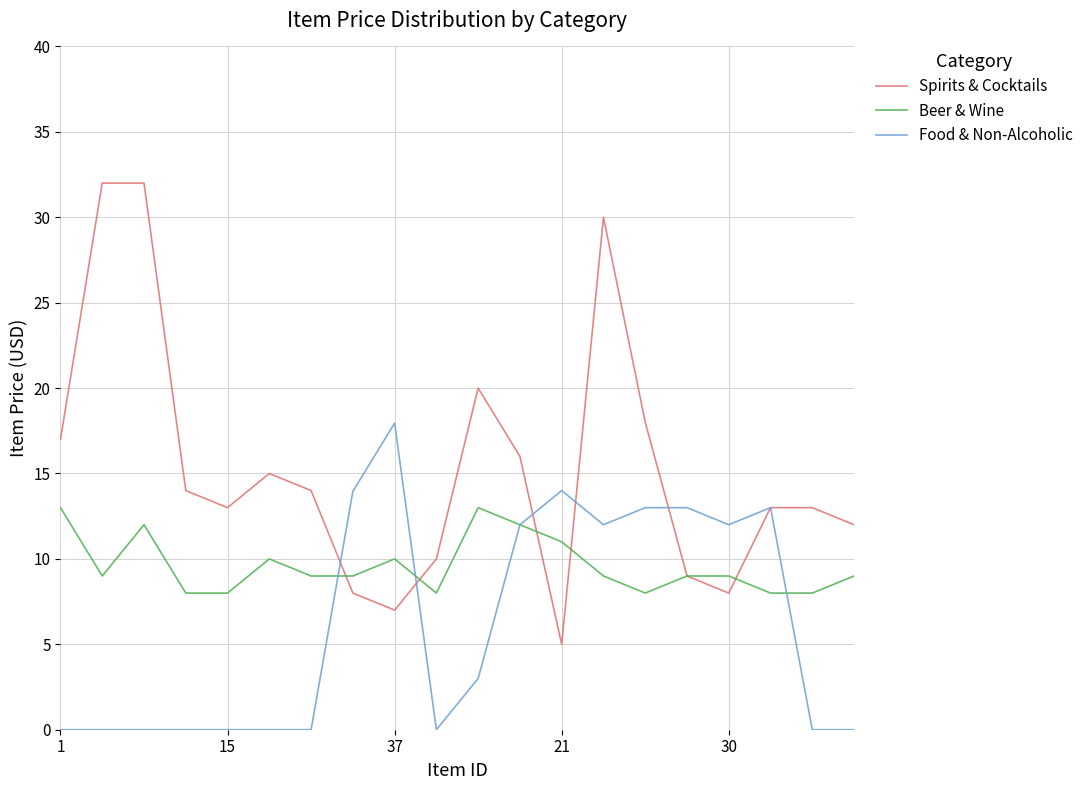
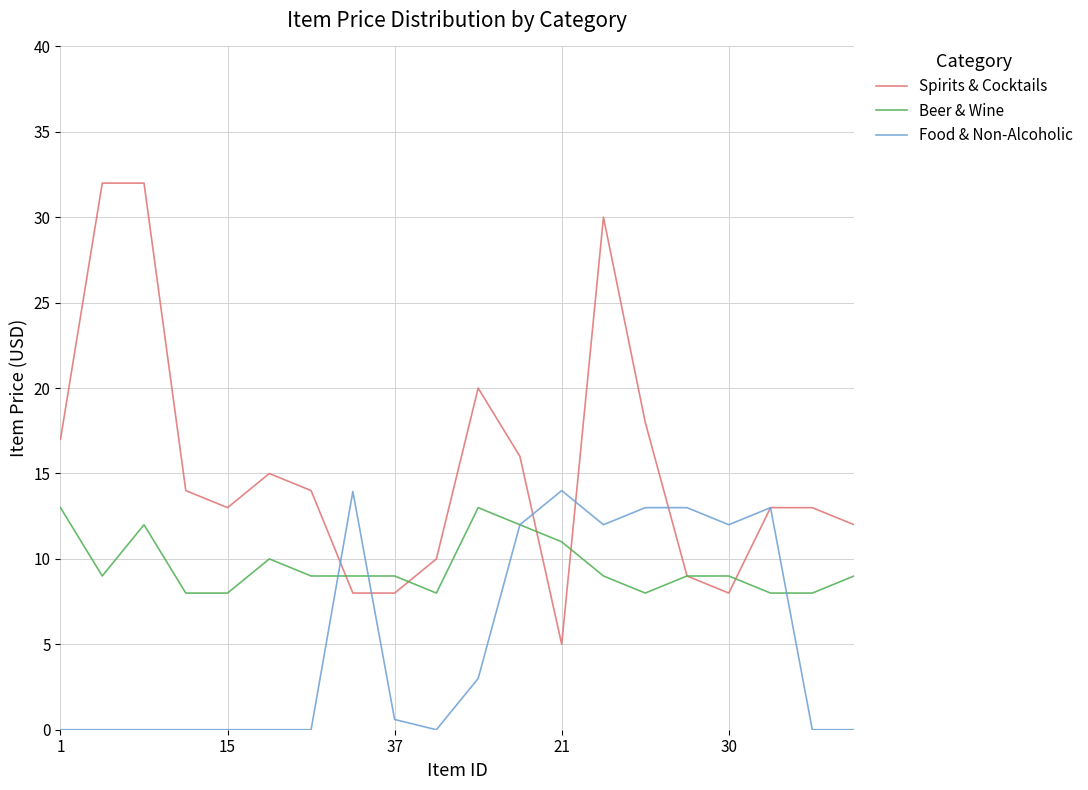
Spirits & Cocktails, 37: 7 -> 8
Beer & Wine, 37: 10 -> 9
Food & Non-Alcoholic, 37: 18.0 -> 0.6
